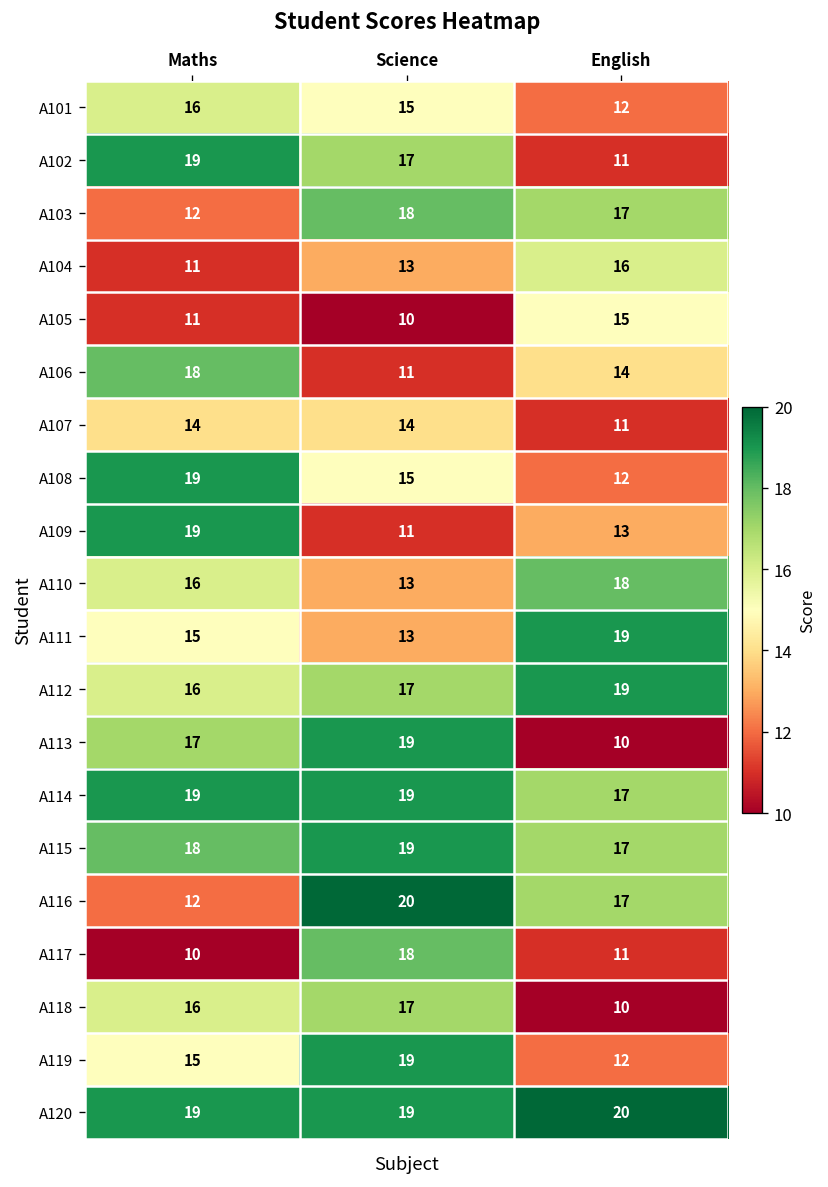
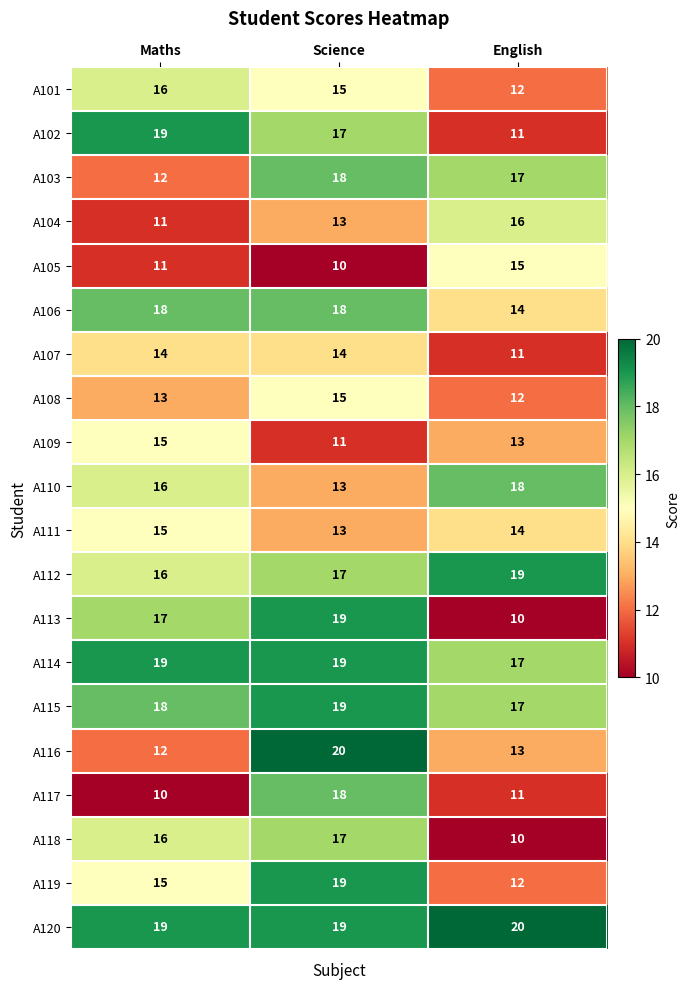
A106, Science: 11 -> 18
A108, Maths: 19 -> 13
A109, Maths: 19 -> 15
A111, English: 19 -> 14
A116, English: 17 -> 13
